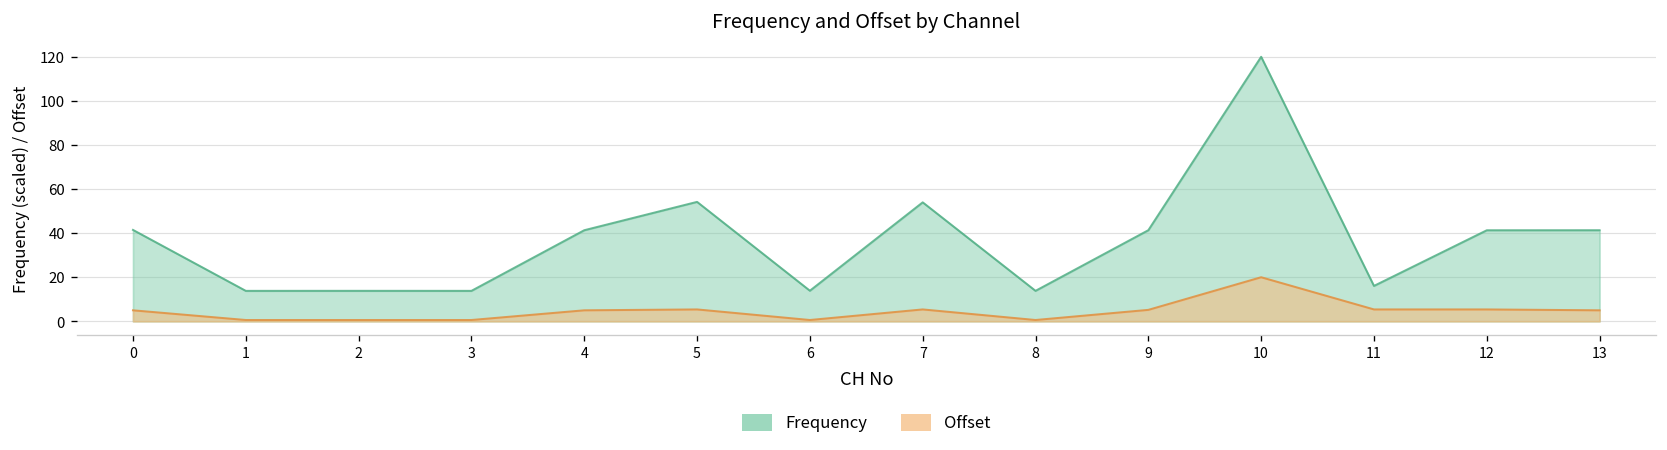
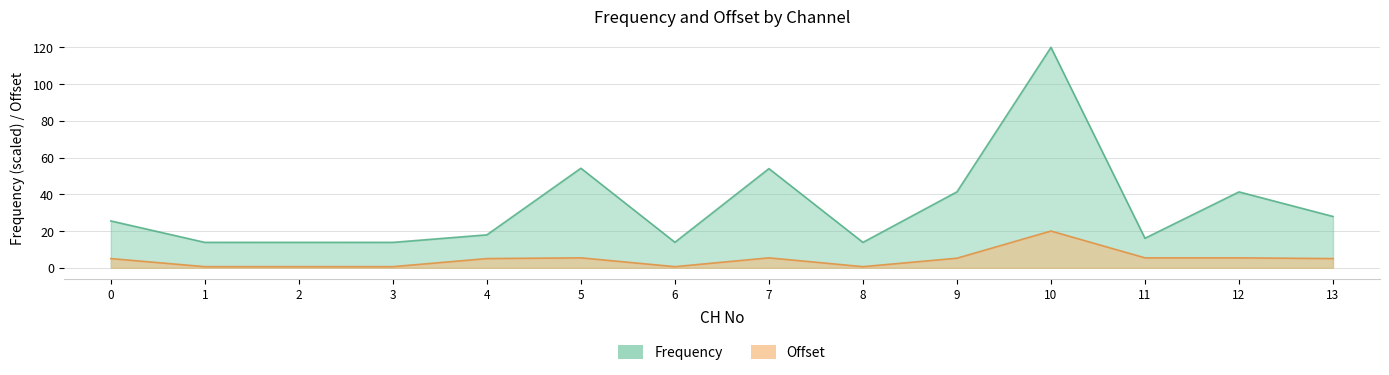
Frequency, 0: 41 -> 26
Frequency, 4: 41 -> 18
Frequency, 13: 41 -> 28
